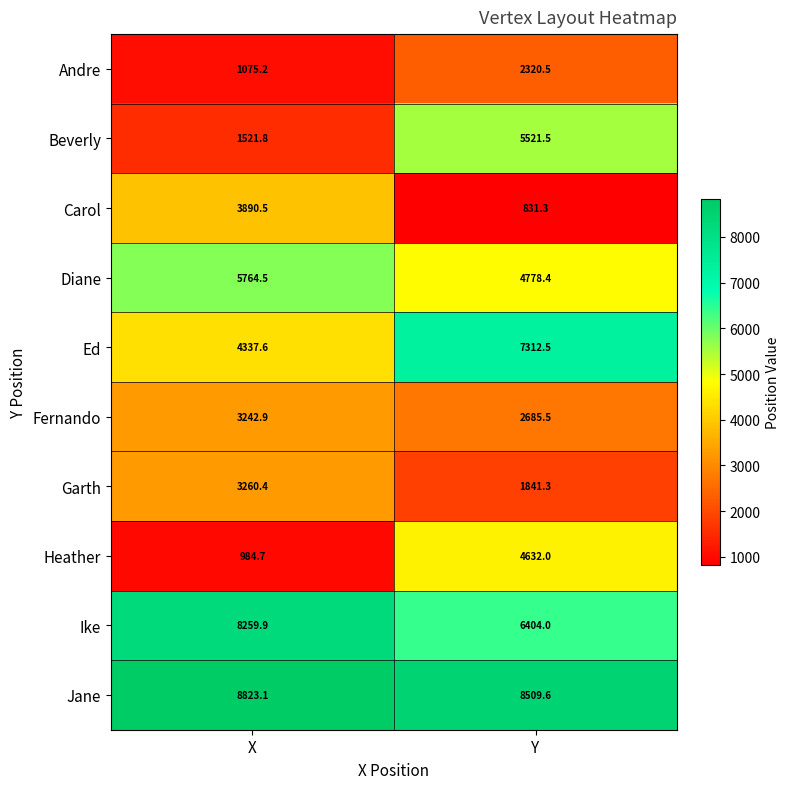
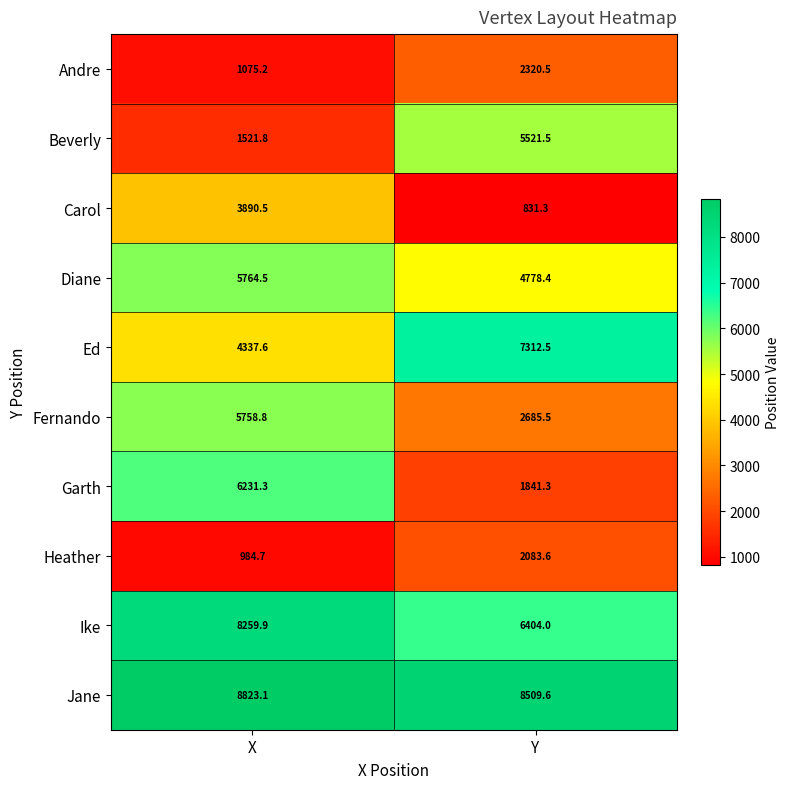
Fernando, X: 3242.9 -> 5758.8
Garth, X: 3260.4 -> 6231.3
Heather, Y: 4632.0 -> 2083.6
